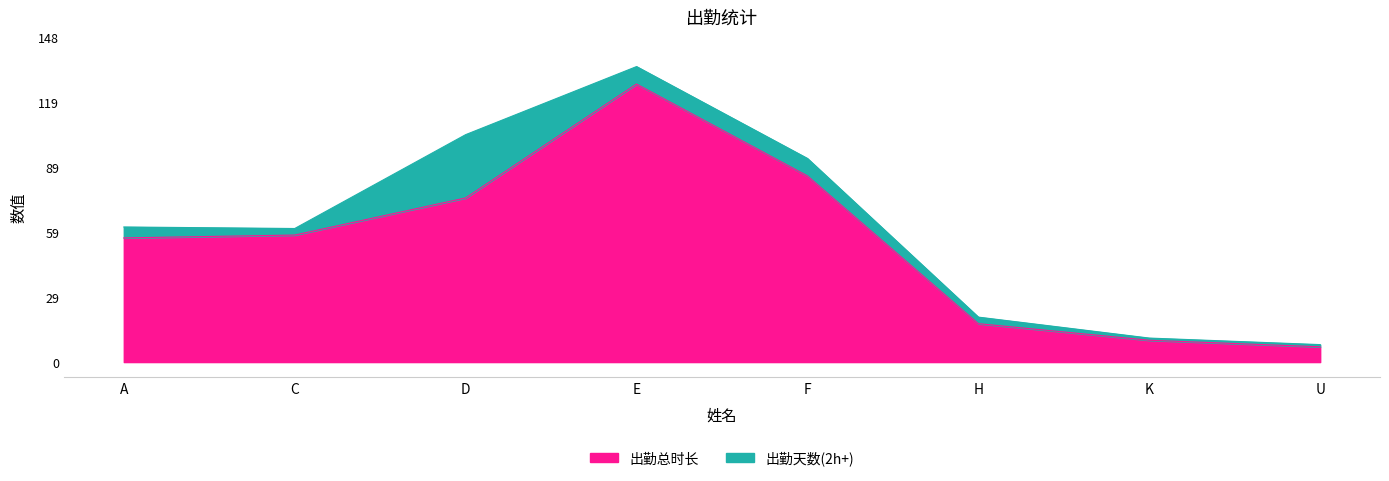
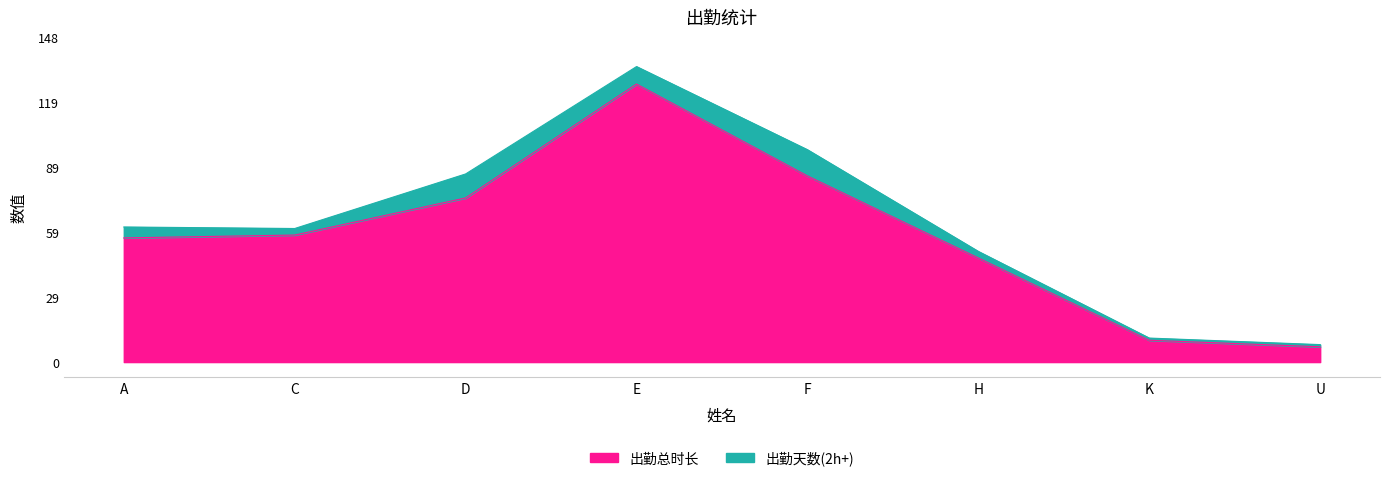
出勤天数(2h+), D: 29 -> 11
出勤天数(2h+), F: 8 -> 12
出勤总时长, H: 18 -> 48
